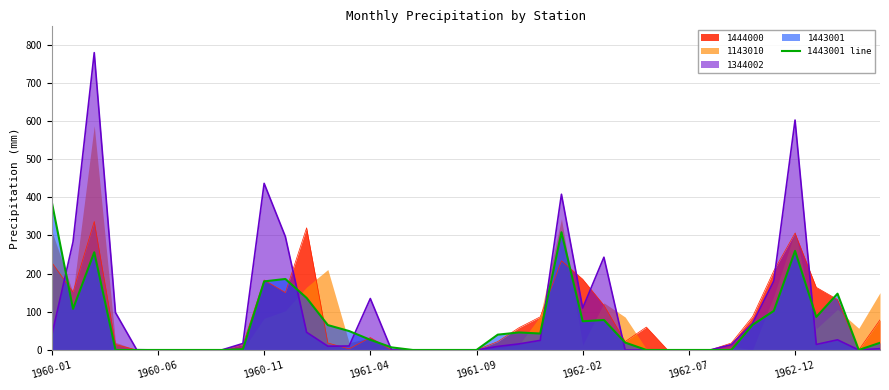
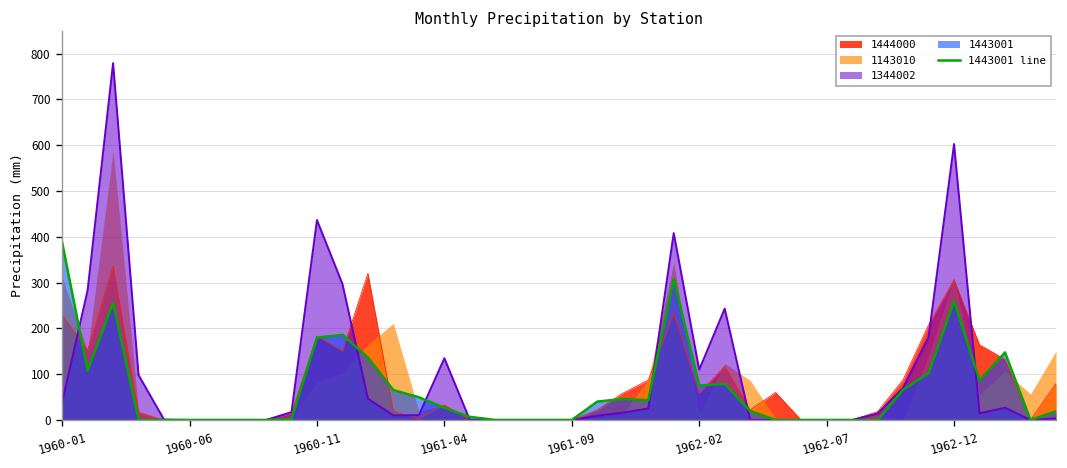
1444000, 1962-02: 190 -> 60
